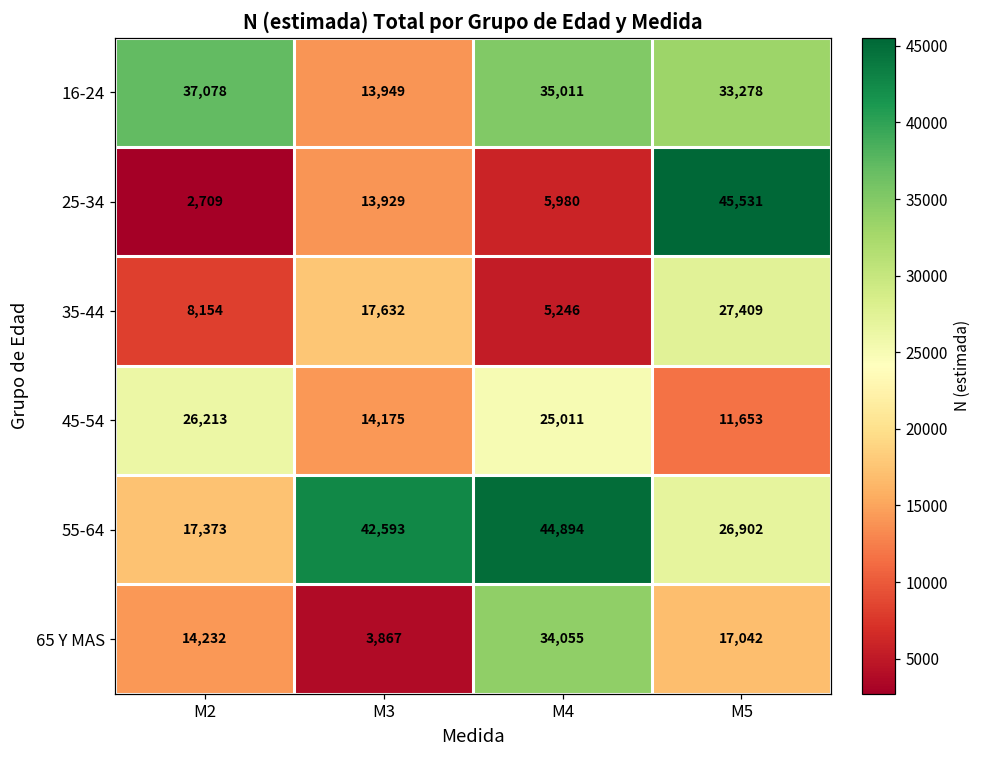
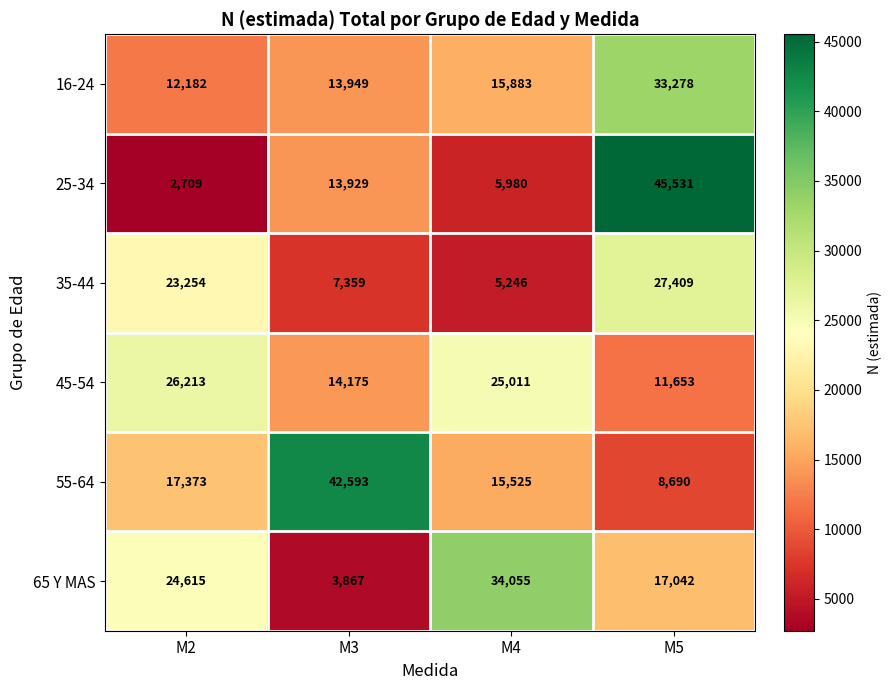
16-24, M2: 37,078 -> 12,182
16-24, M4: 35,011 -> 15,883
35-44, M2: 8,154 -> 23,254
35-44, M3: 17,632 -> 7,359
55-64, M4: 44,894 -> 15,525
55-64, M5: 26,902 -> 8,690
65 Y MAS, M2: 14,232 -> 24,615
